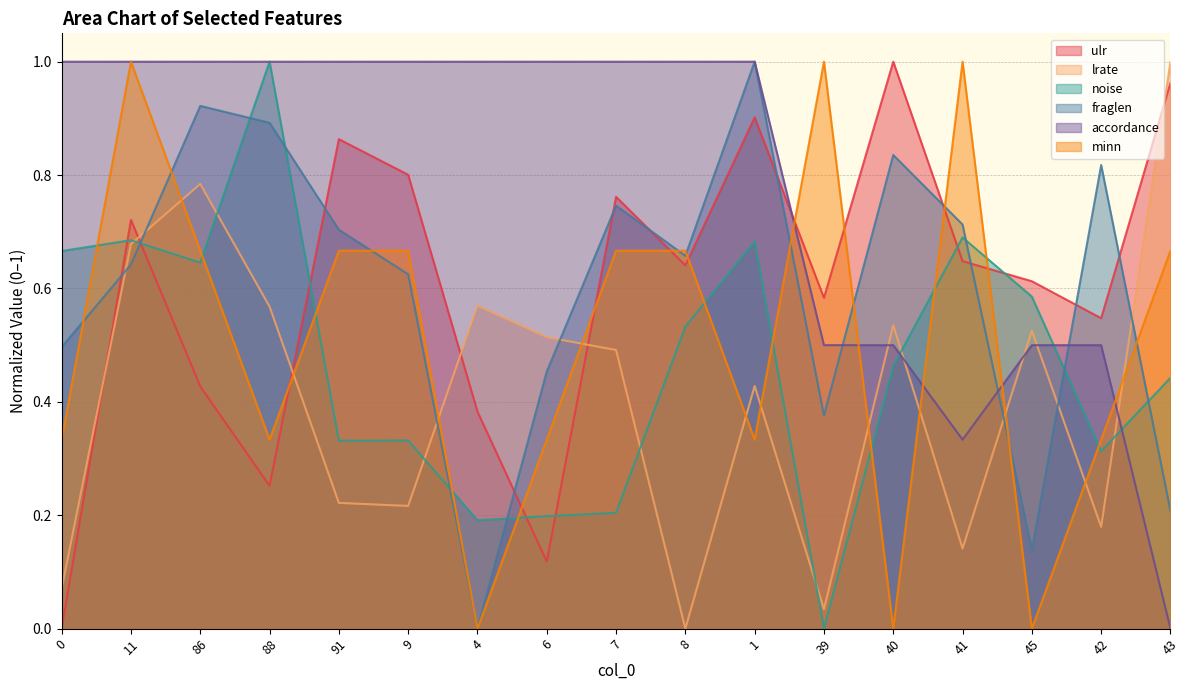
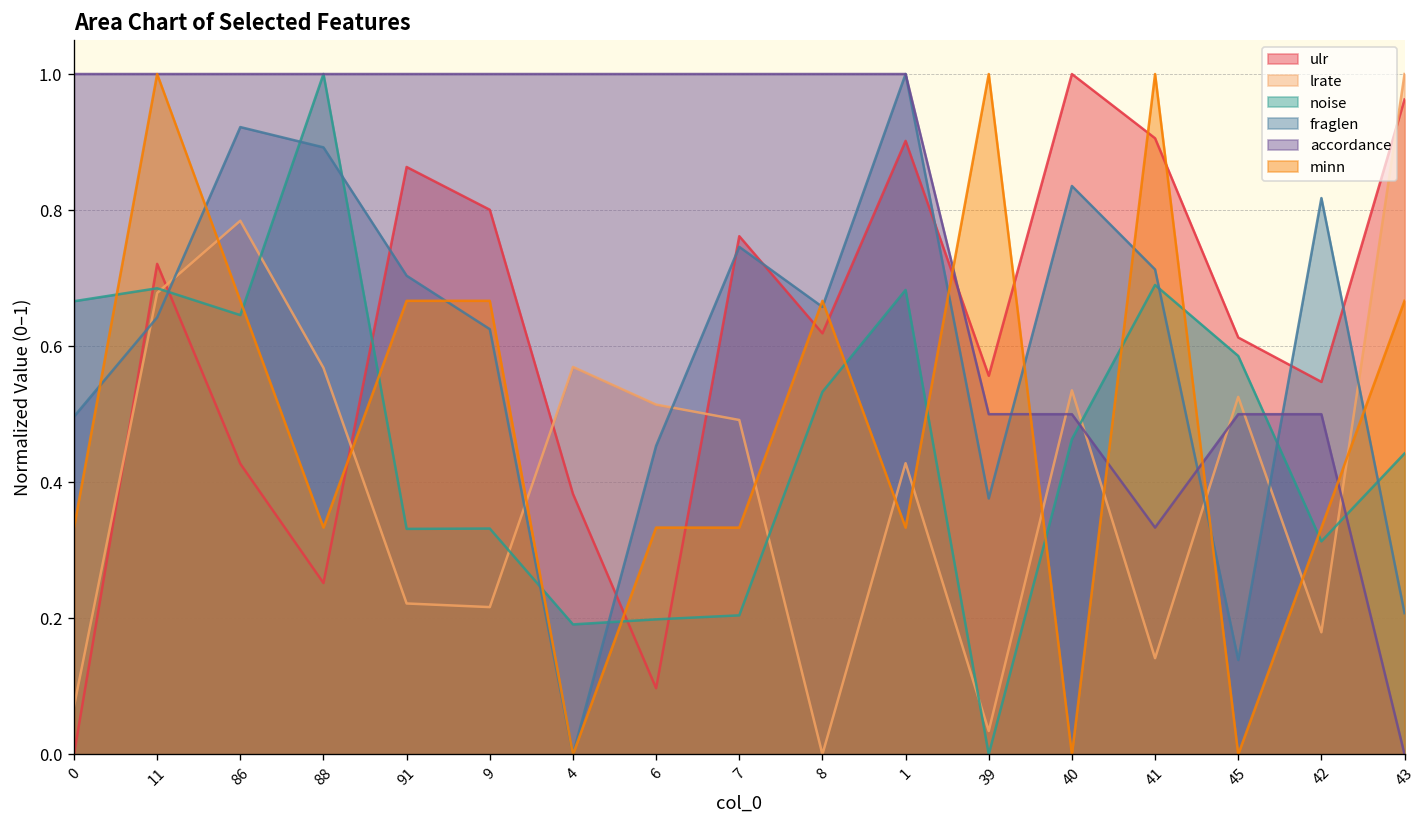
ulr, 6: 0.12 -> 0.10
minn, 7: 0.67 -> 0.33
ulr, 8: 0.64 -> 0.62
ulr, 39: 0.58 -> 0.56
ulr, 41: 0.65 -> 0.91
